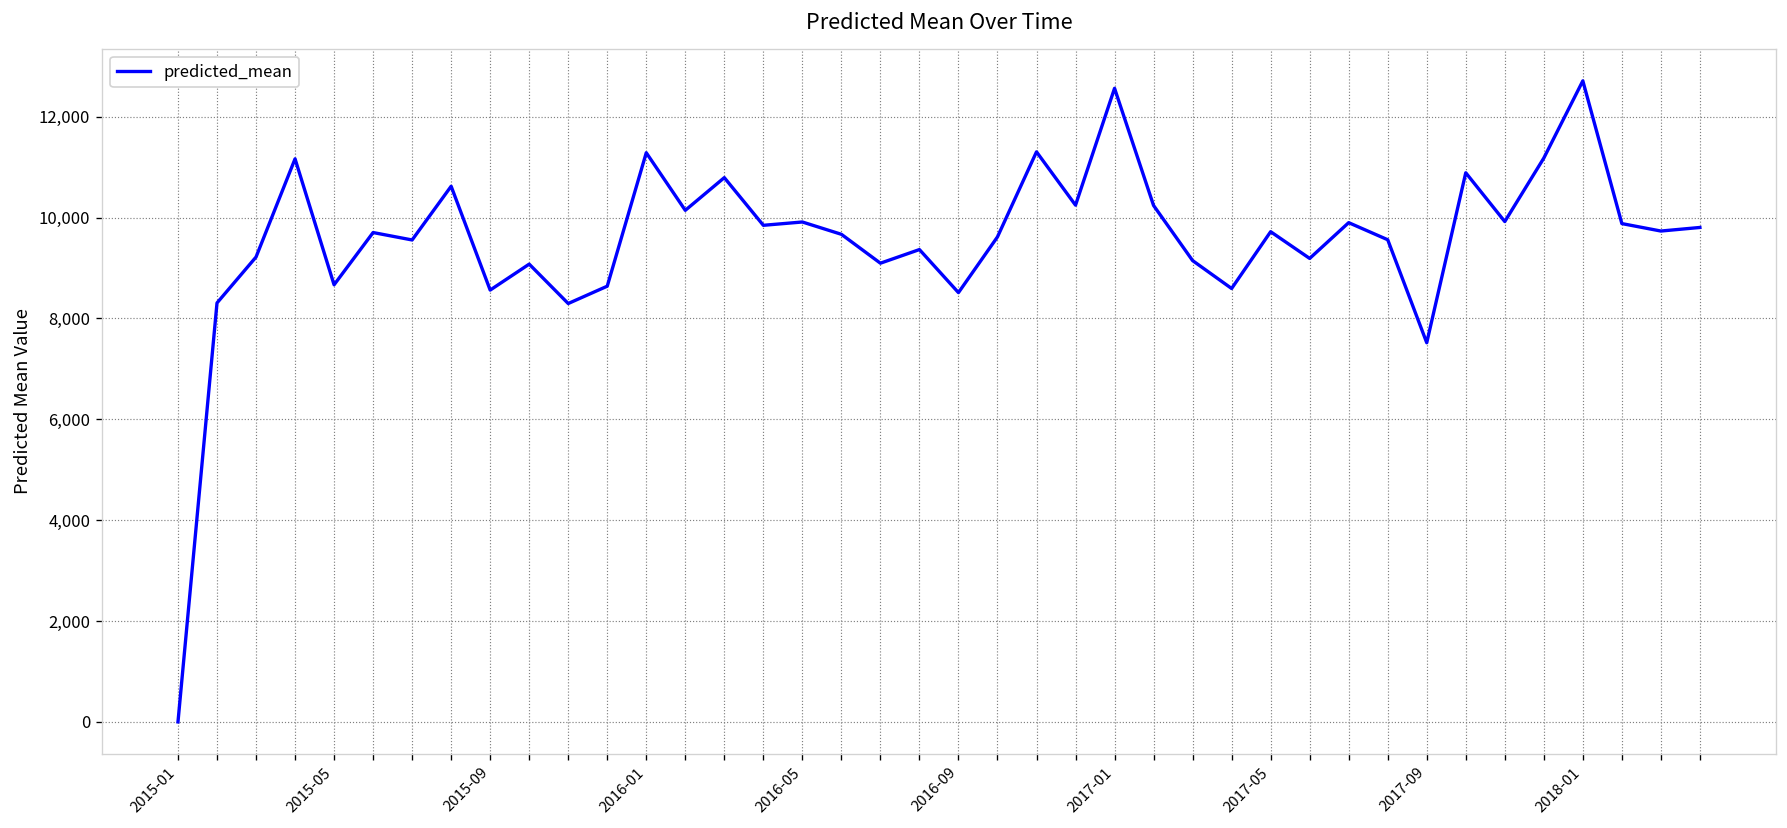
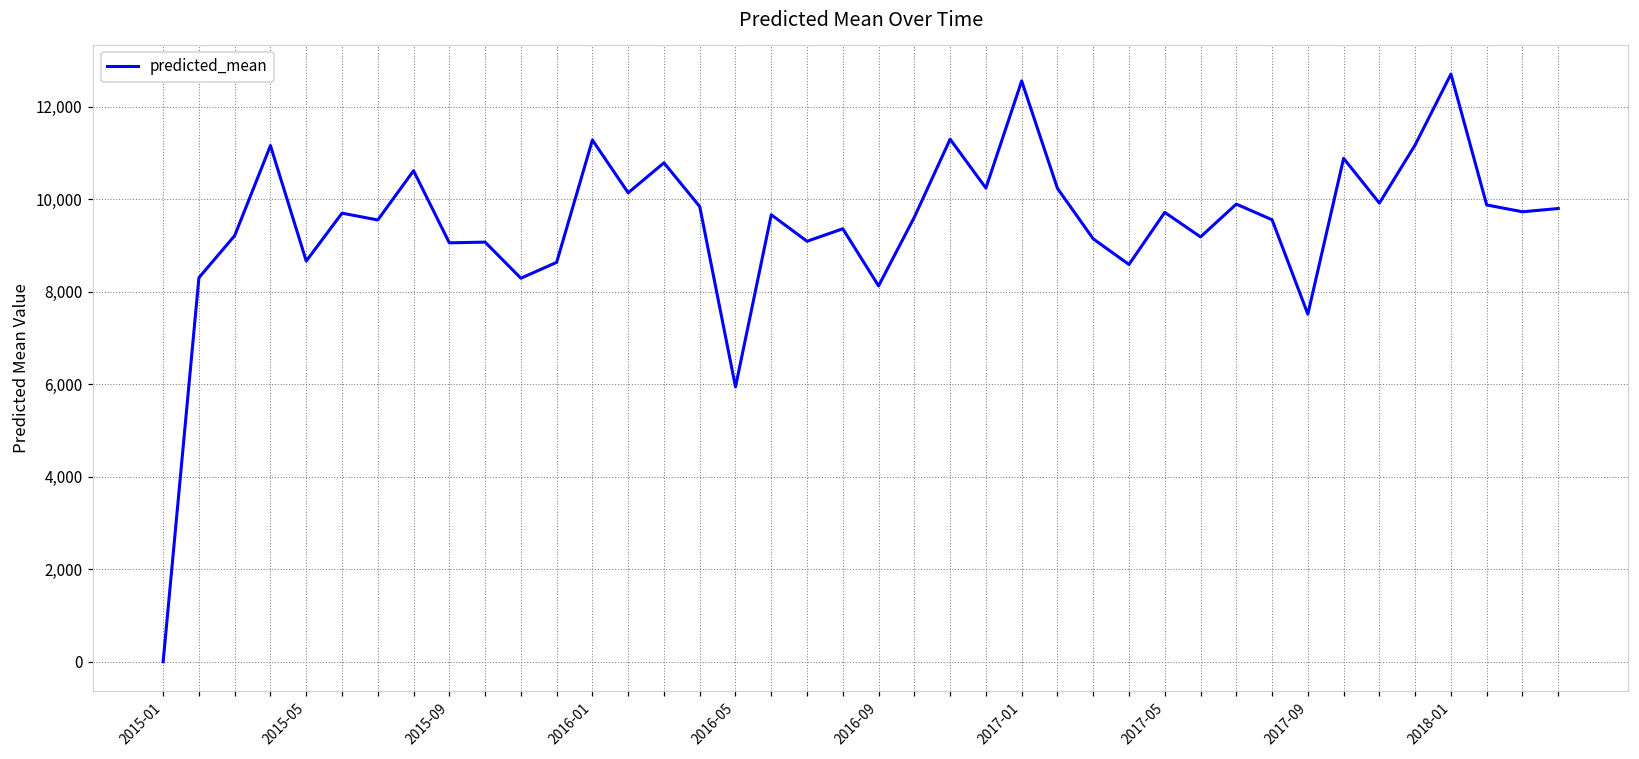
2015-09: 8,600 -> 9,100
2016-05: 9,900 -> 5,900
2016-09: 8,500 -> 8,100
